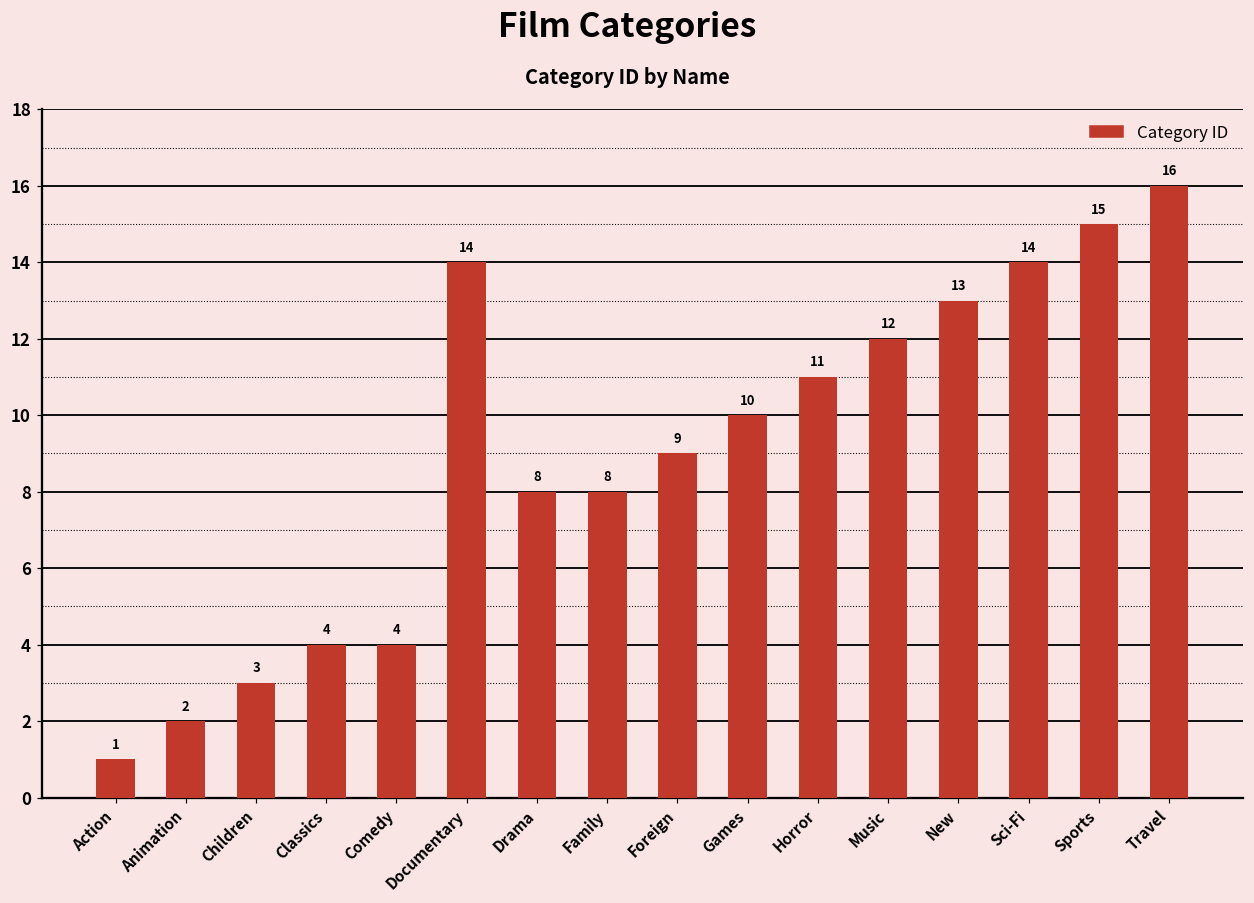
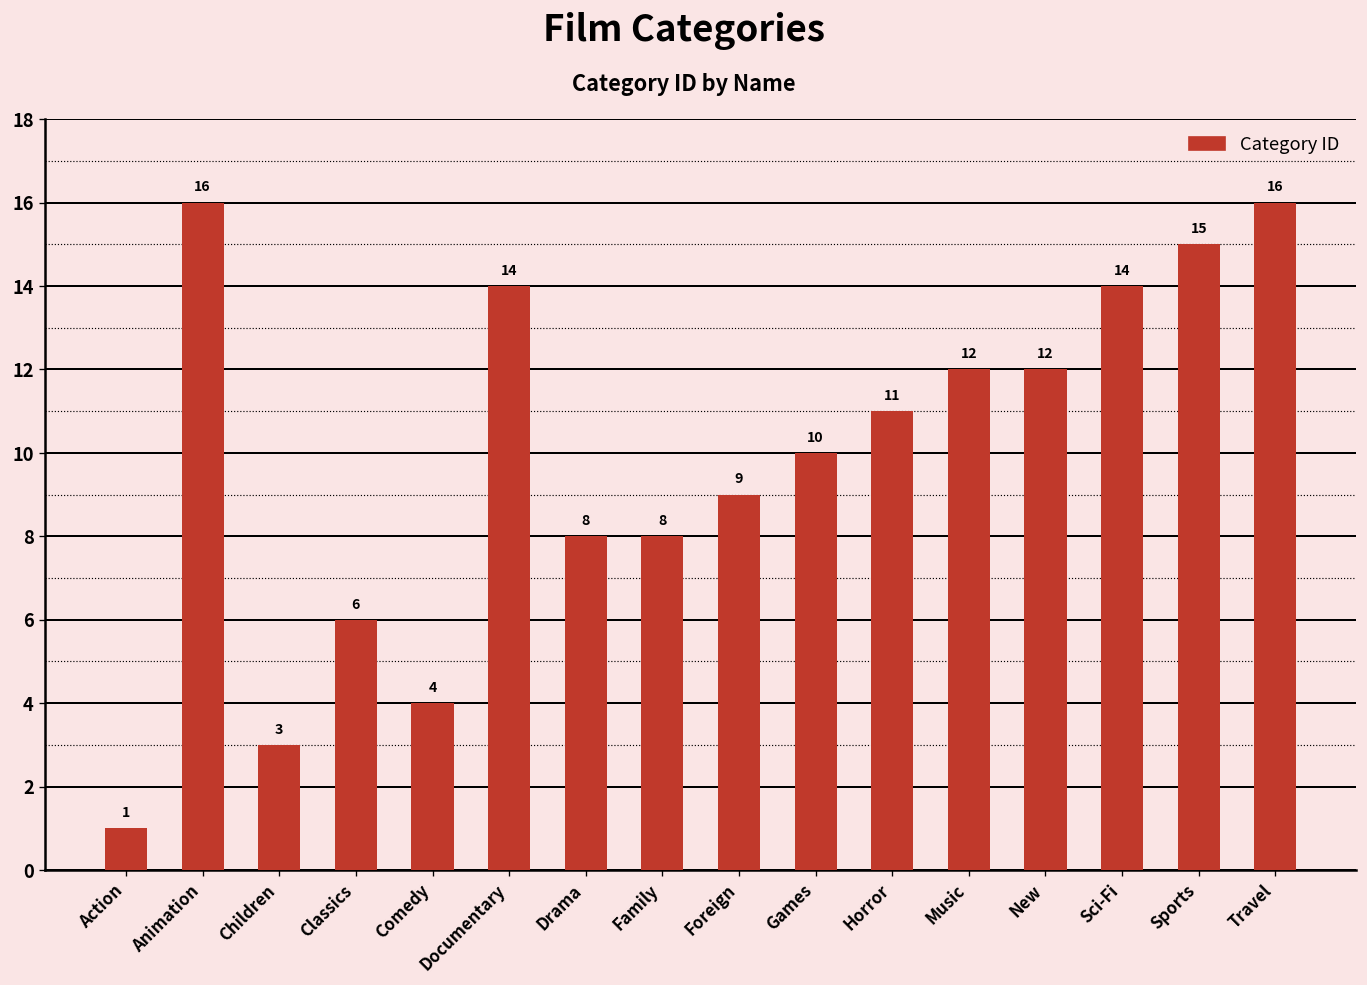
Animation: 2 -> 16
Classics: 4 -> 6
New: 13 -> 12
